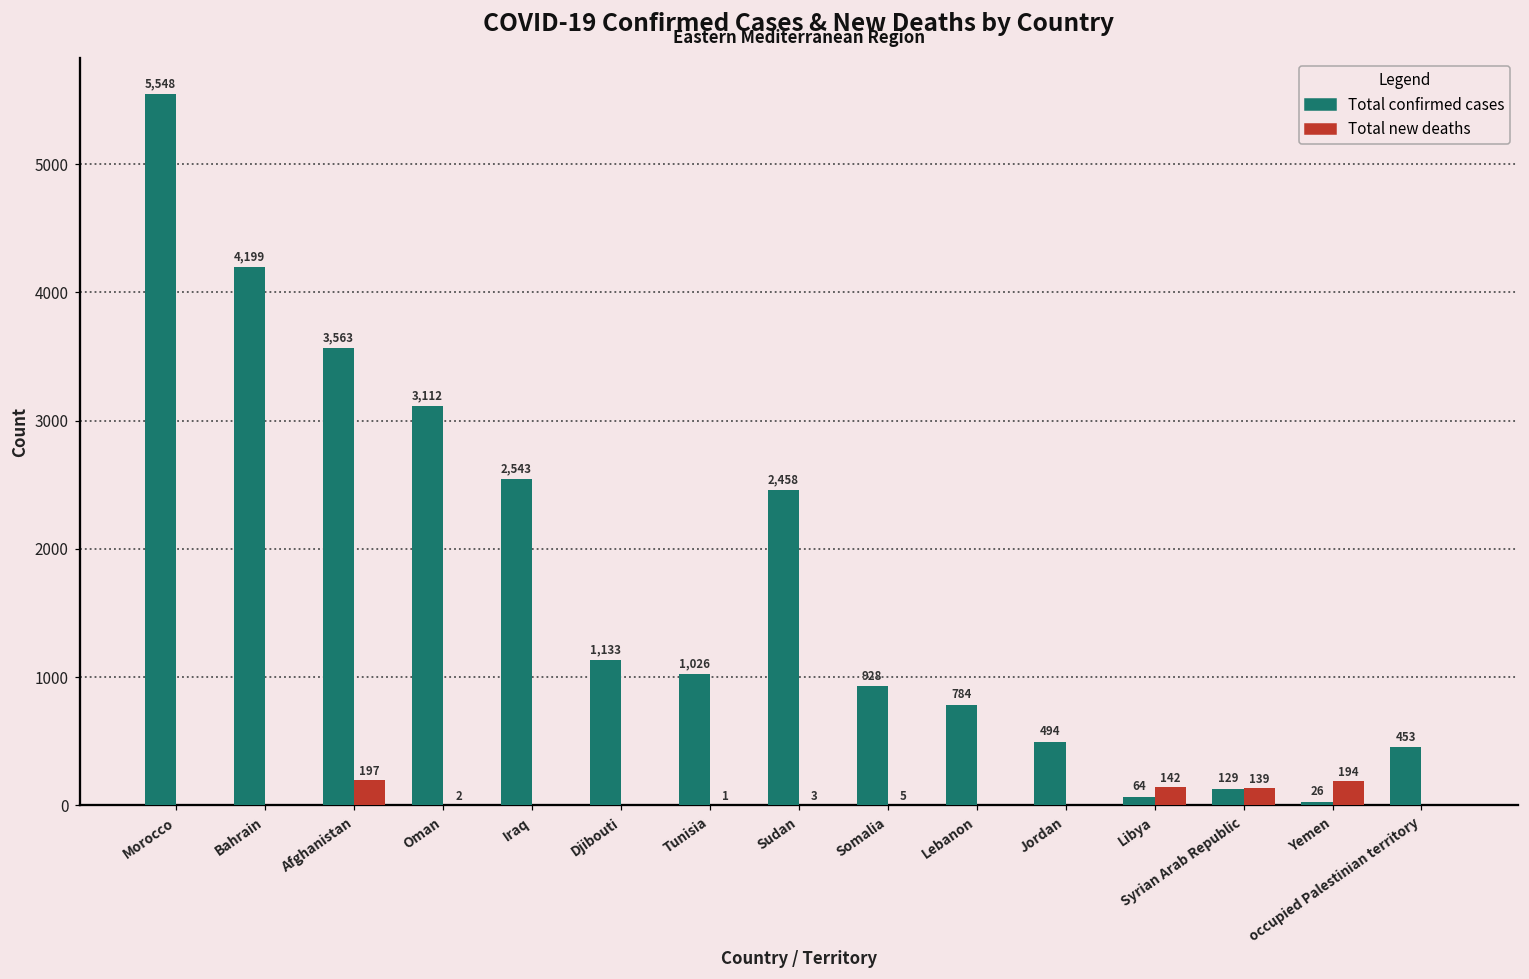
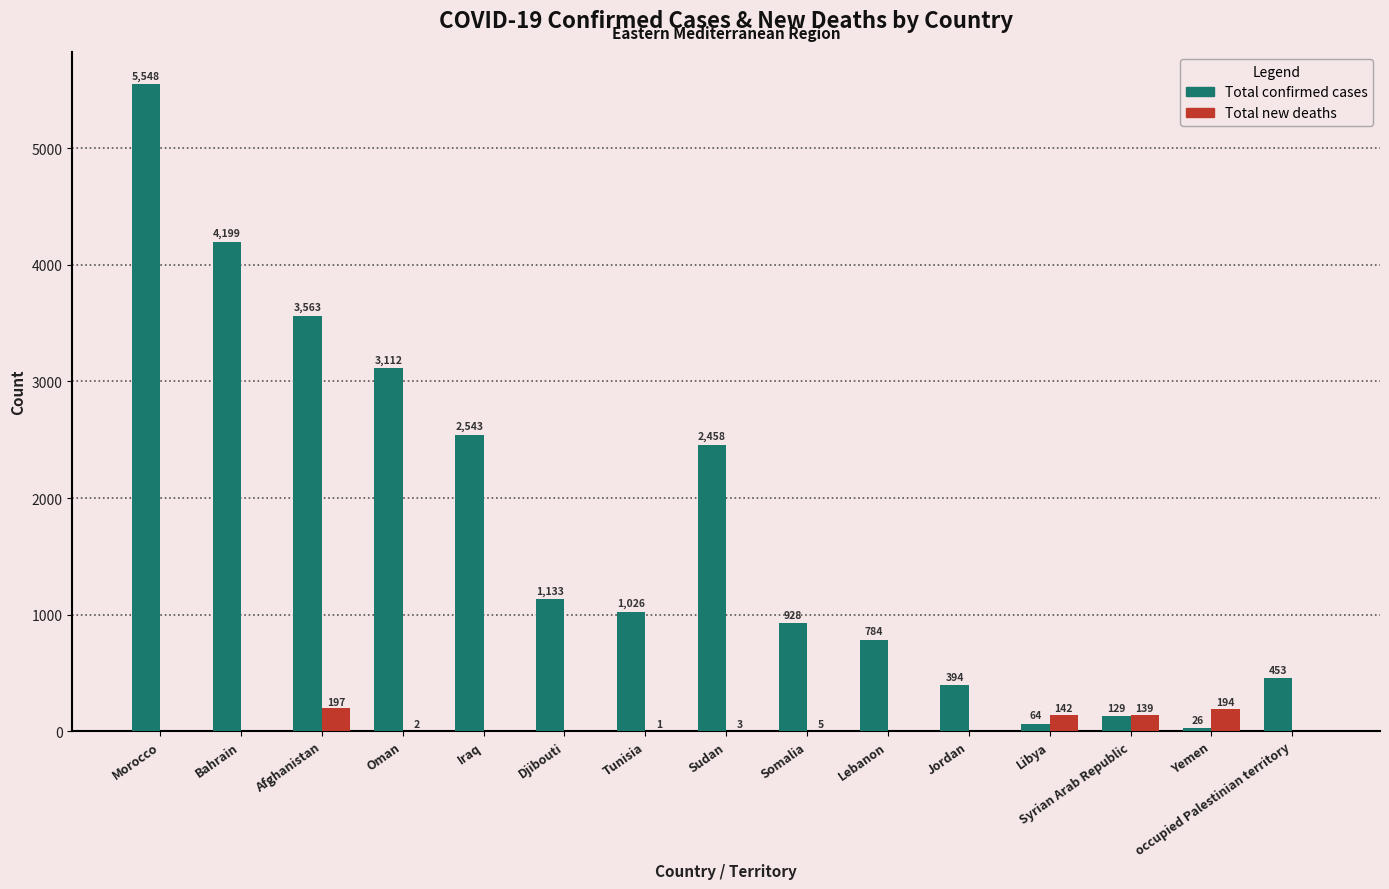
Total confirmed cases, Jordan: 494 -> 394
